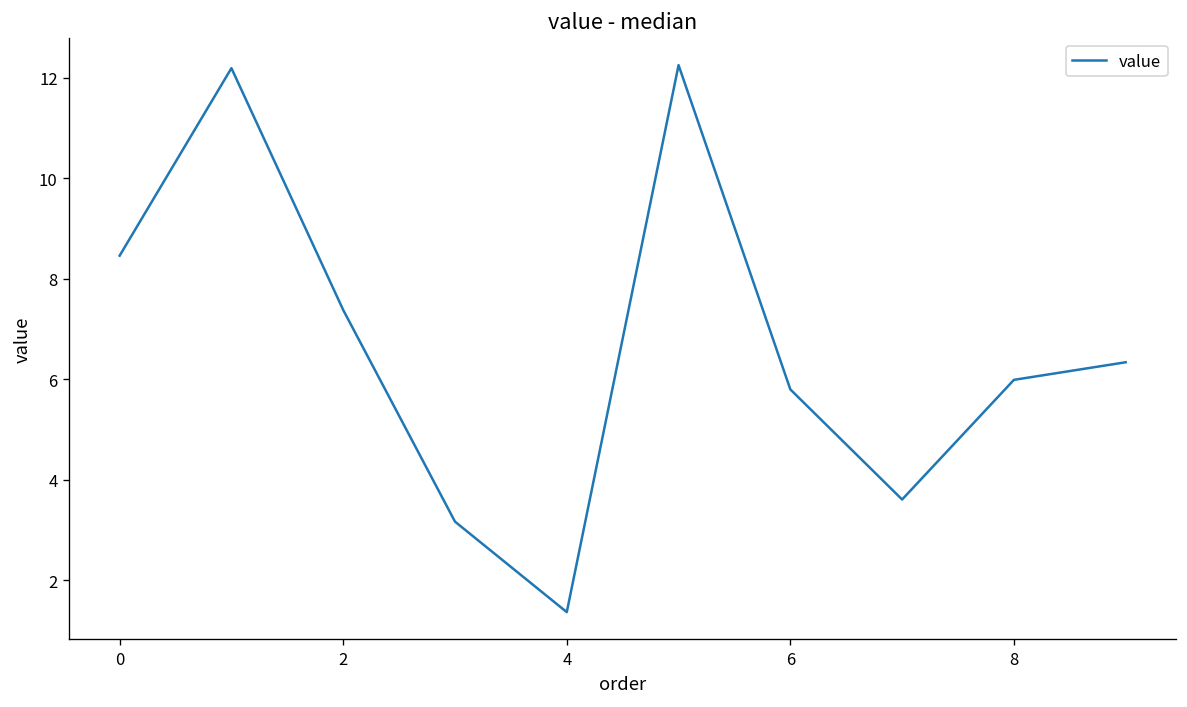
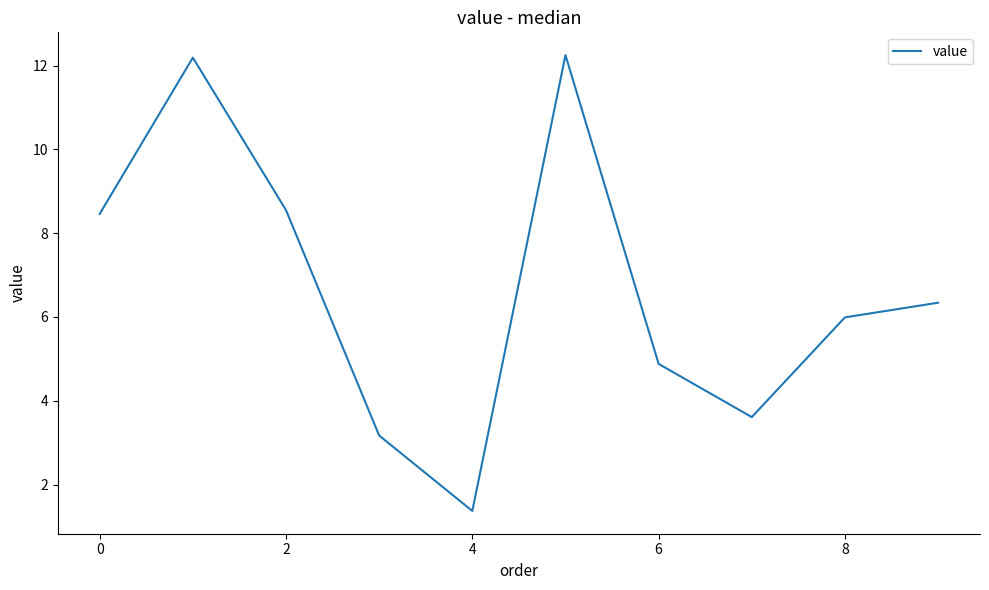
2: 7.4 -> 8.6
6: 5.8 -> 4.9
